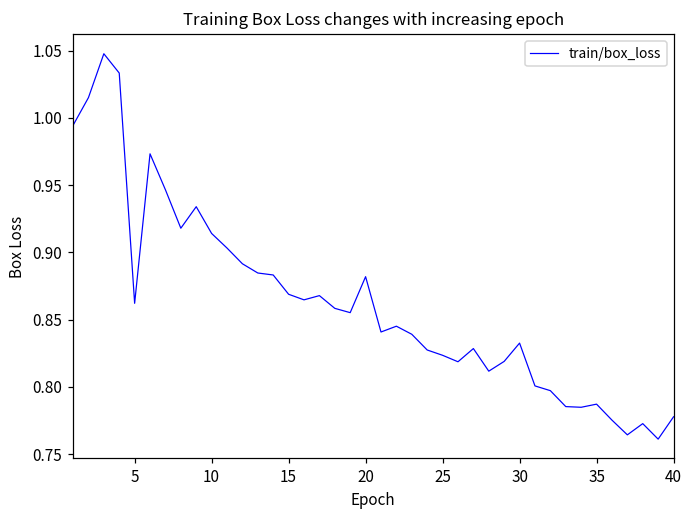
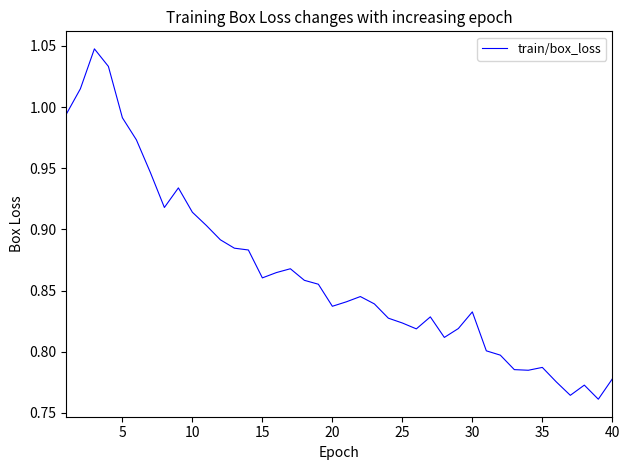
5: 0.862 -> 0.991
15: 0.869 -> 0.860
20: 0.882 -> 0.837
